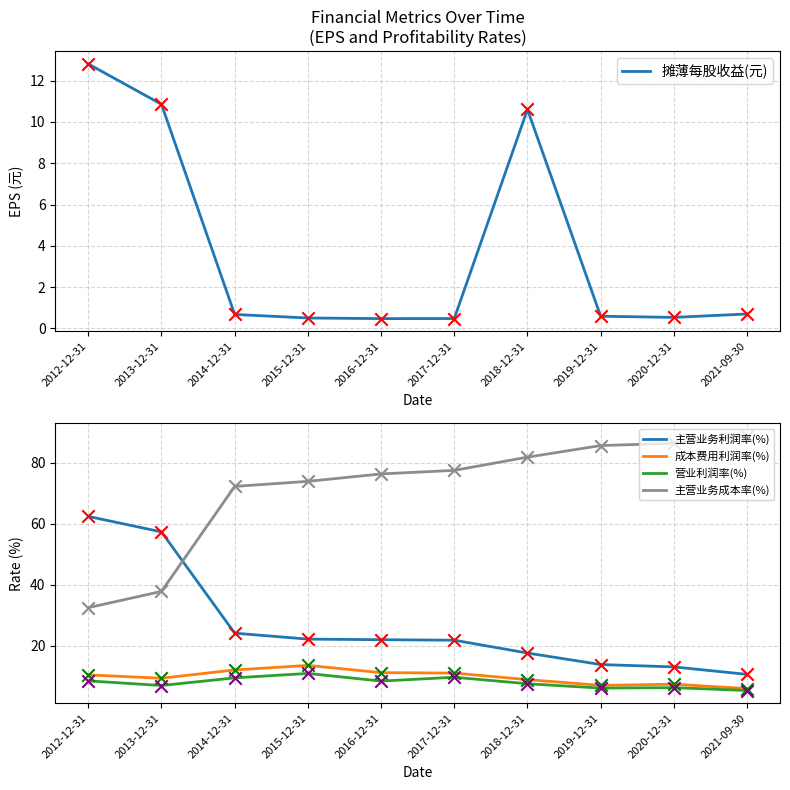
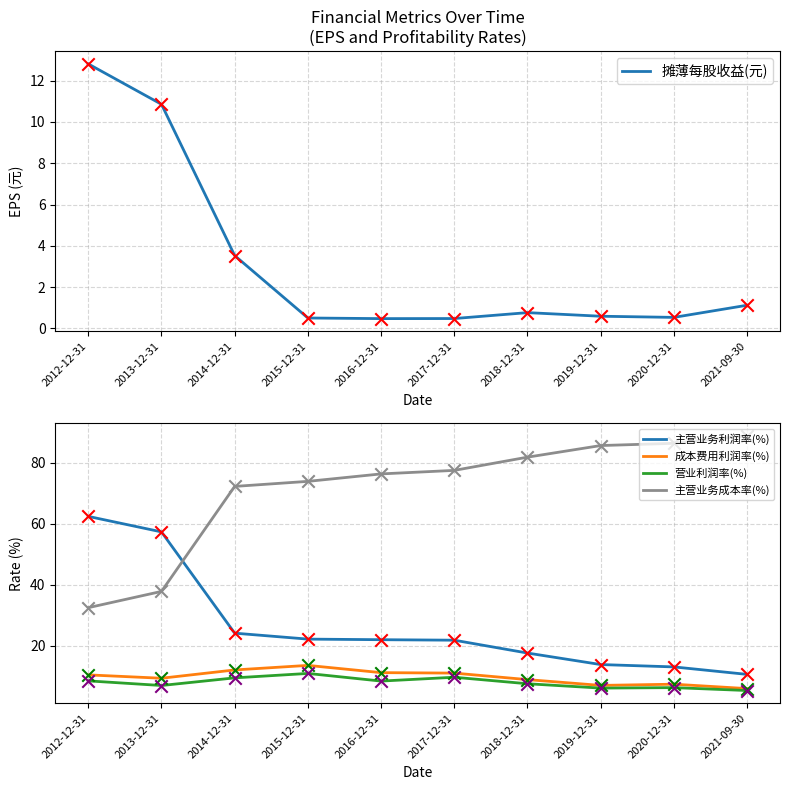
Financial Metrics Over Time (EPS and Profitability Rates), 2014-12-31: 0.7 -> 3.5
Financial Metrics Over Time (EPS and Profitability Rates), 2018-12-31: 10.6 -> 0.8
Financial Metrics Over Time (EPS and Profitability Rates), 2021-09-30: 0.7 -> 1.1
